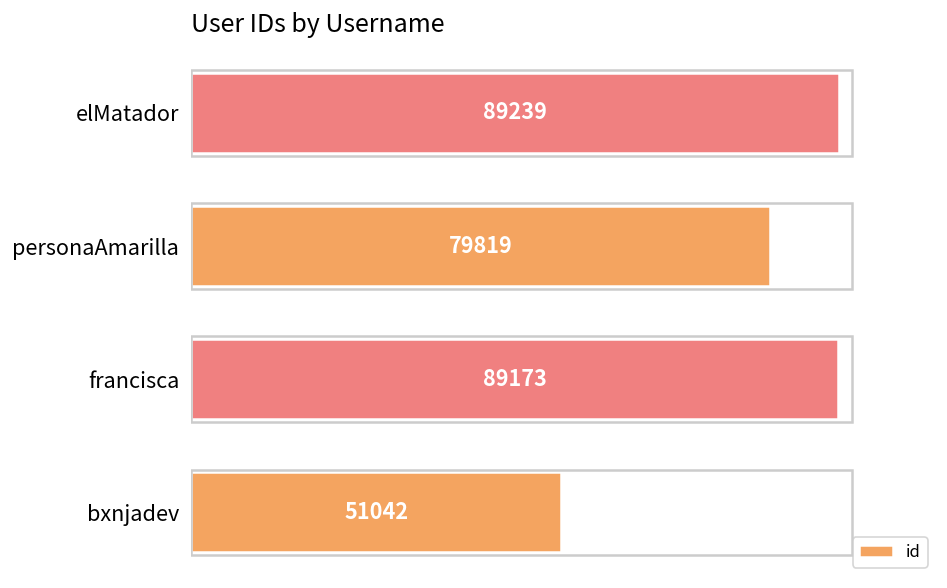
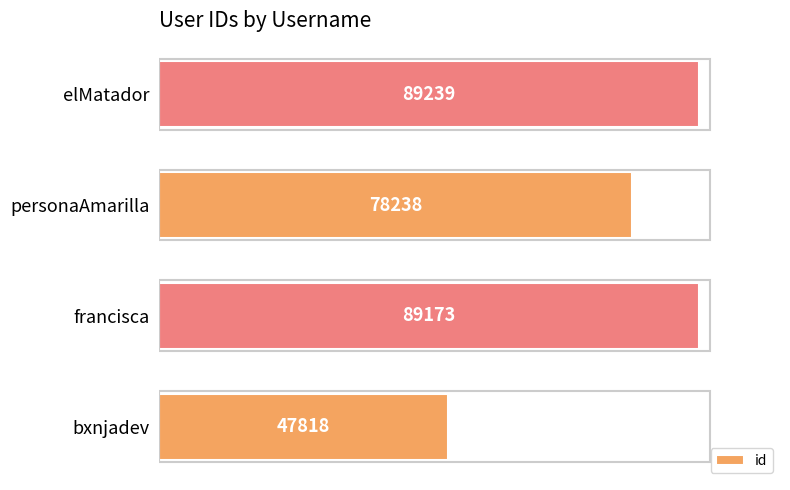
personaAmarilla: 79819 -> 78238
bxnjadev: 51042 -> 47818
